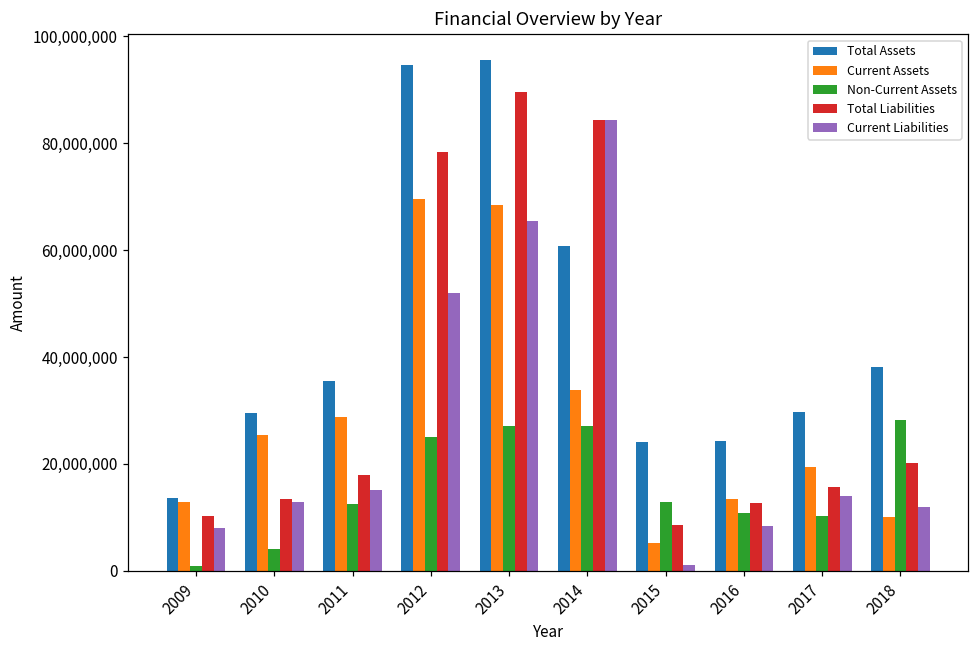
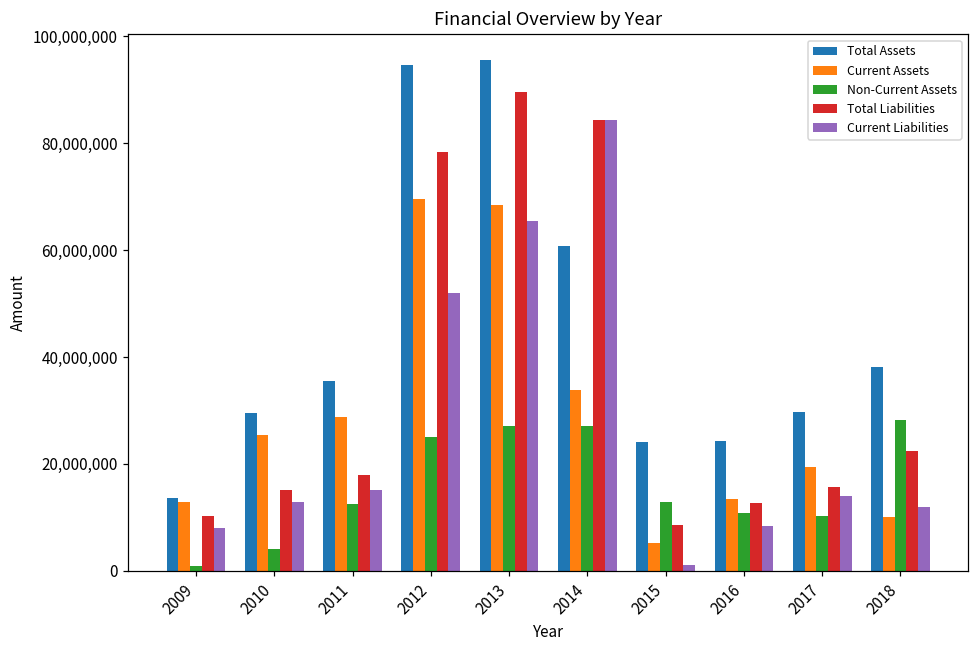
Total Liabilities, 2010: 13,000,000 -> 15,000,000
Total Liabilities, 2018: 20,000,000 -> 22,000,000
